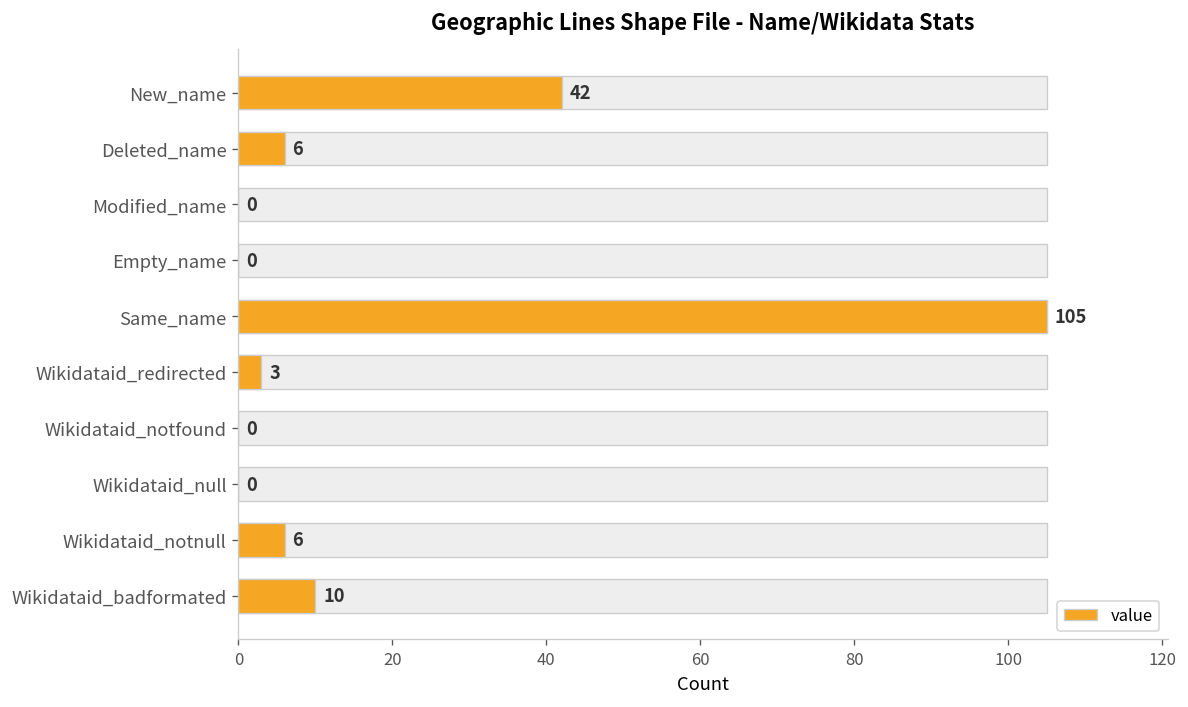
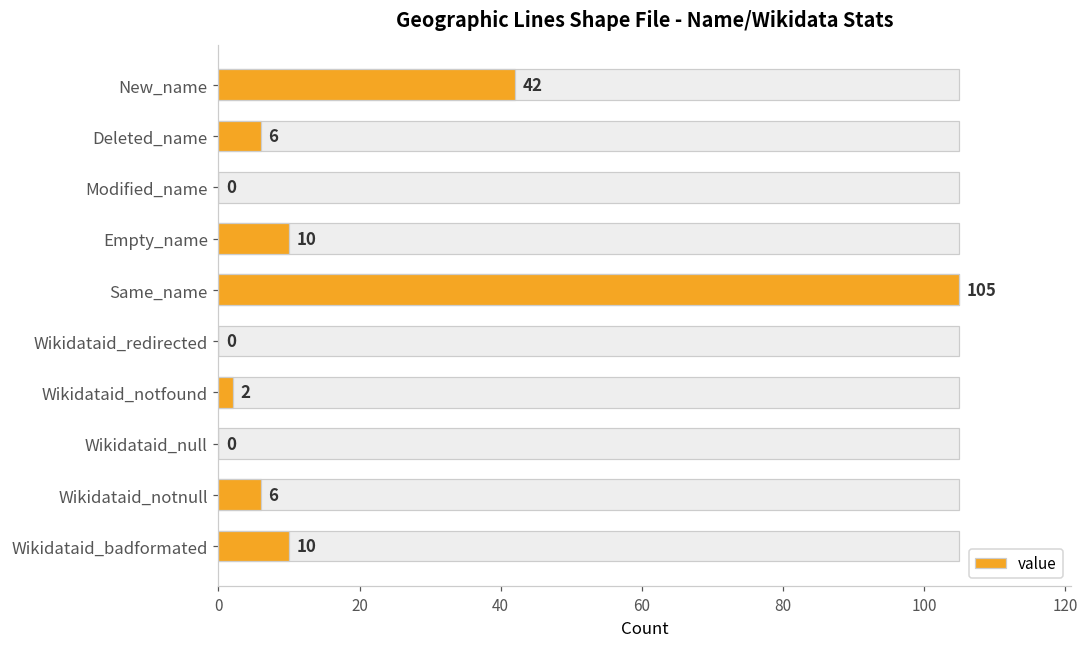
value, Empty_name: 0 -> 10
value, Wikidataid_redirected: 3 -> 0
value, Wikidataid_notfound: 0 -> 2
